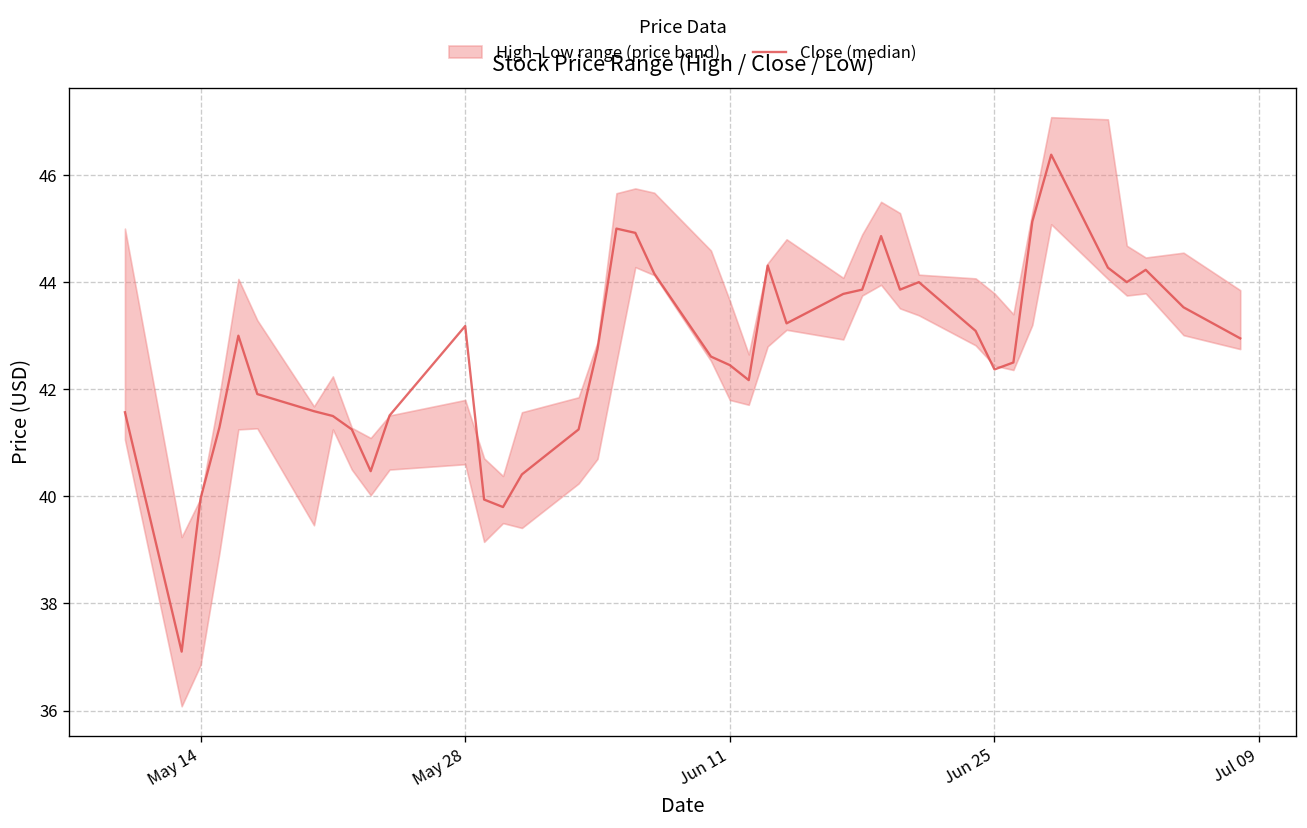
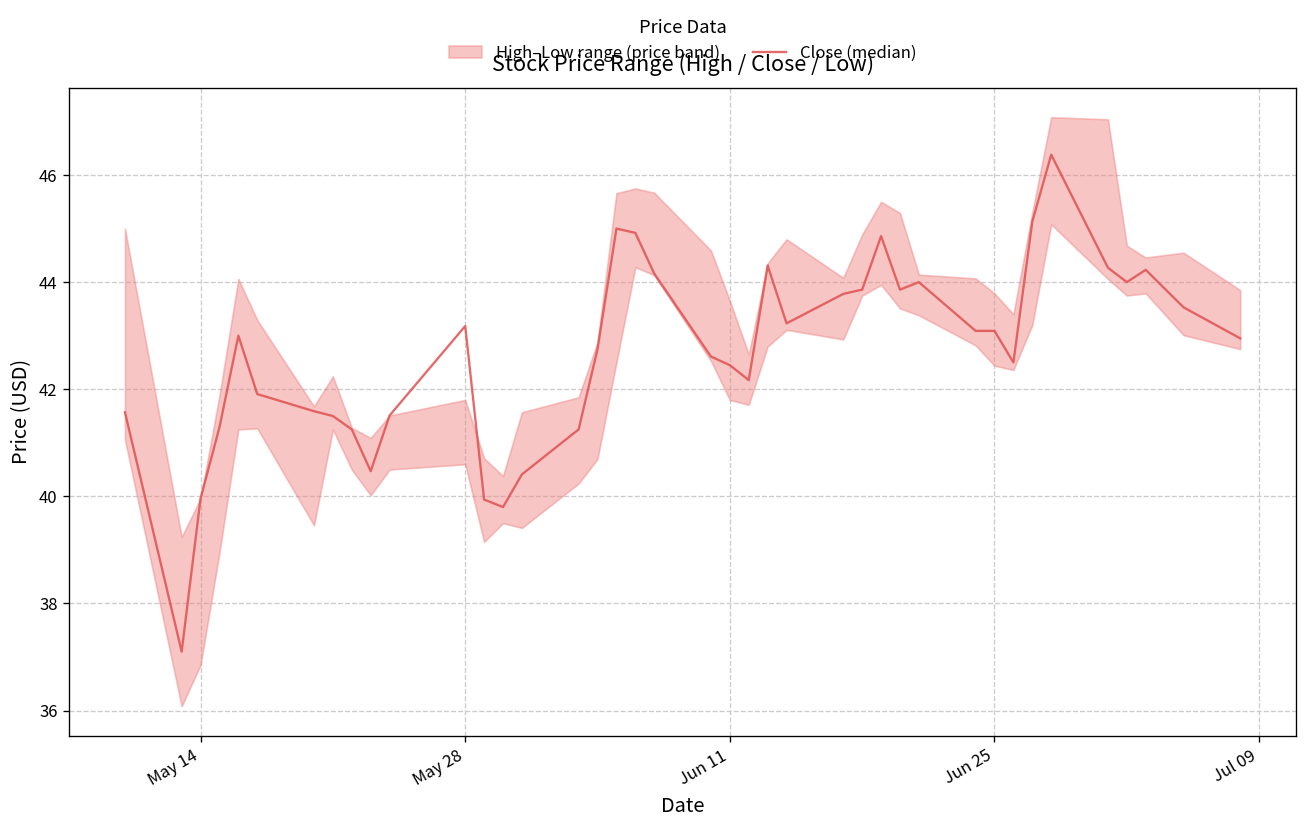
Close (median), Jun 25: 42.4 -> 43.1
